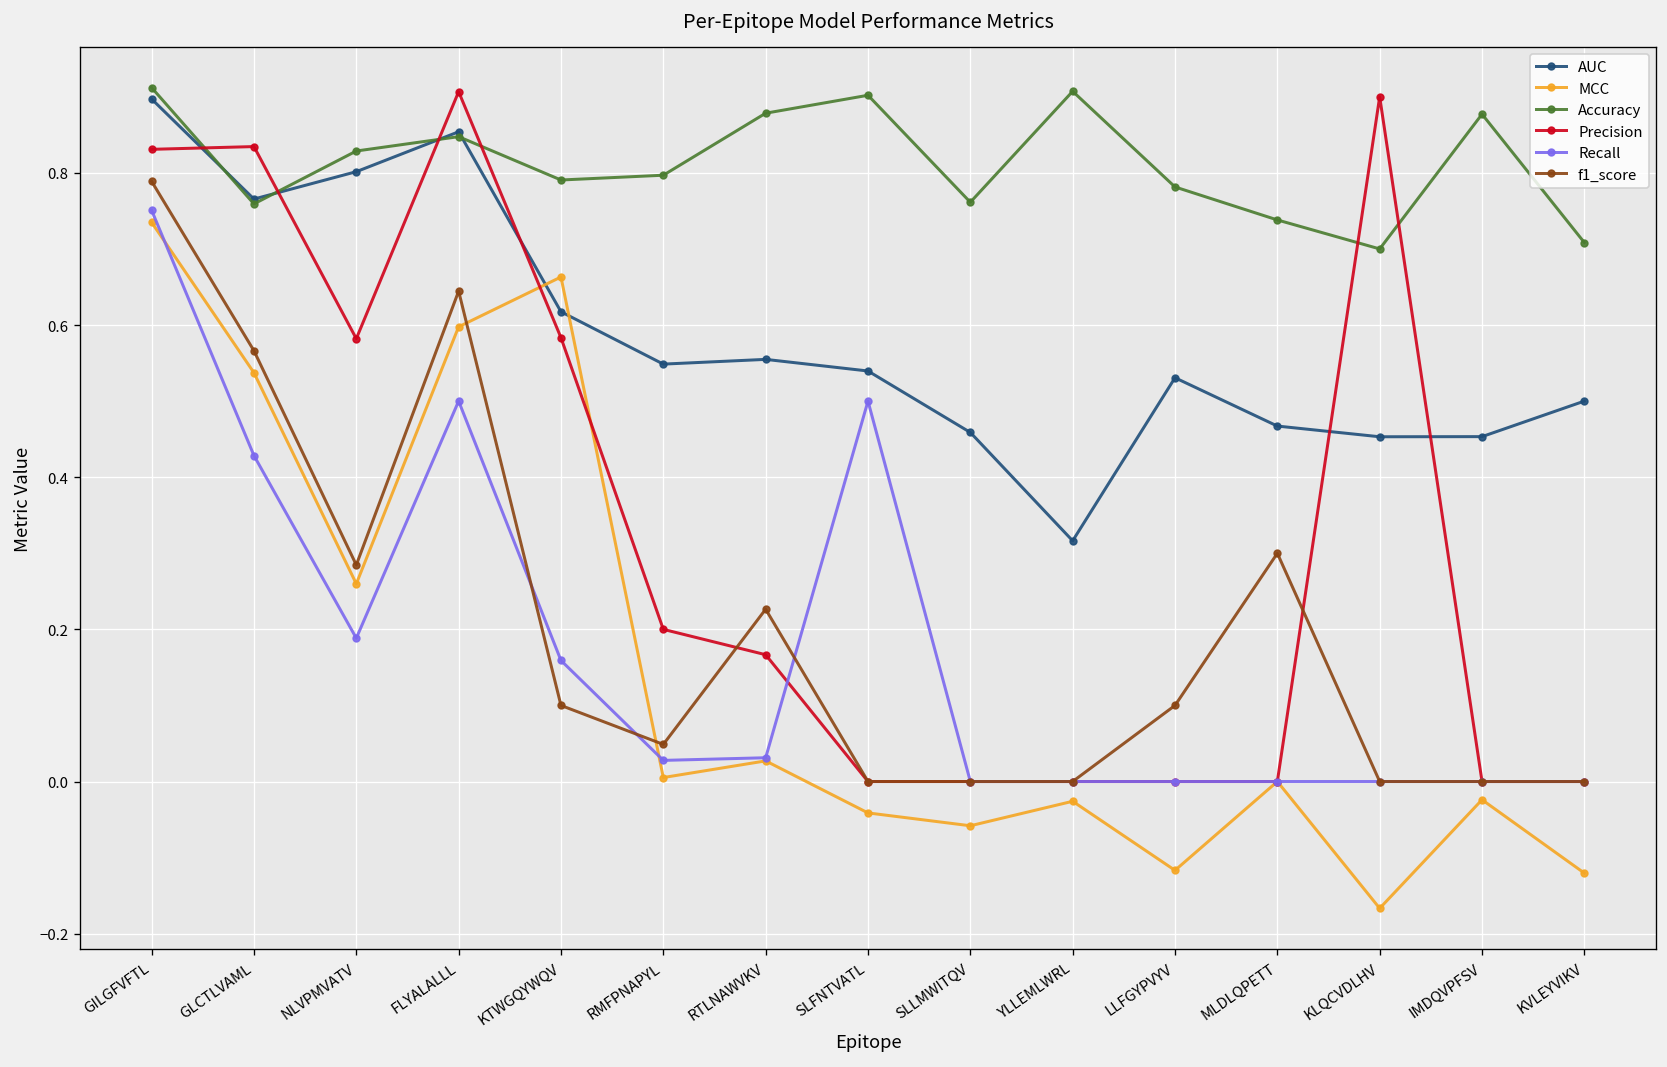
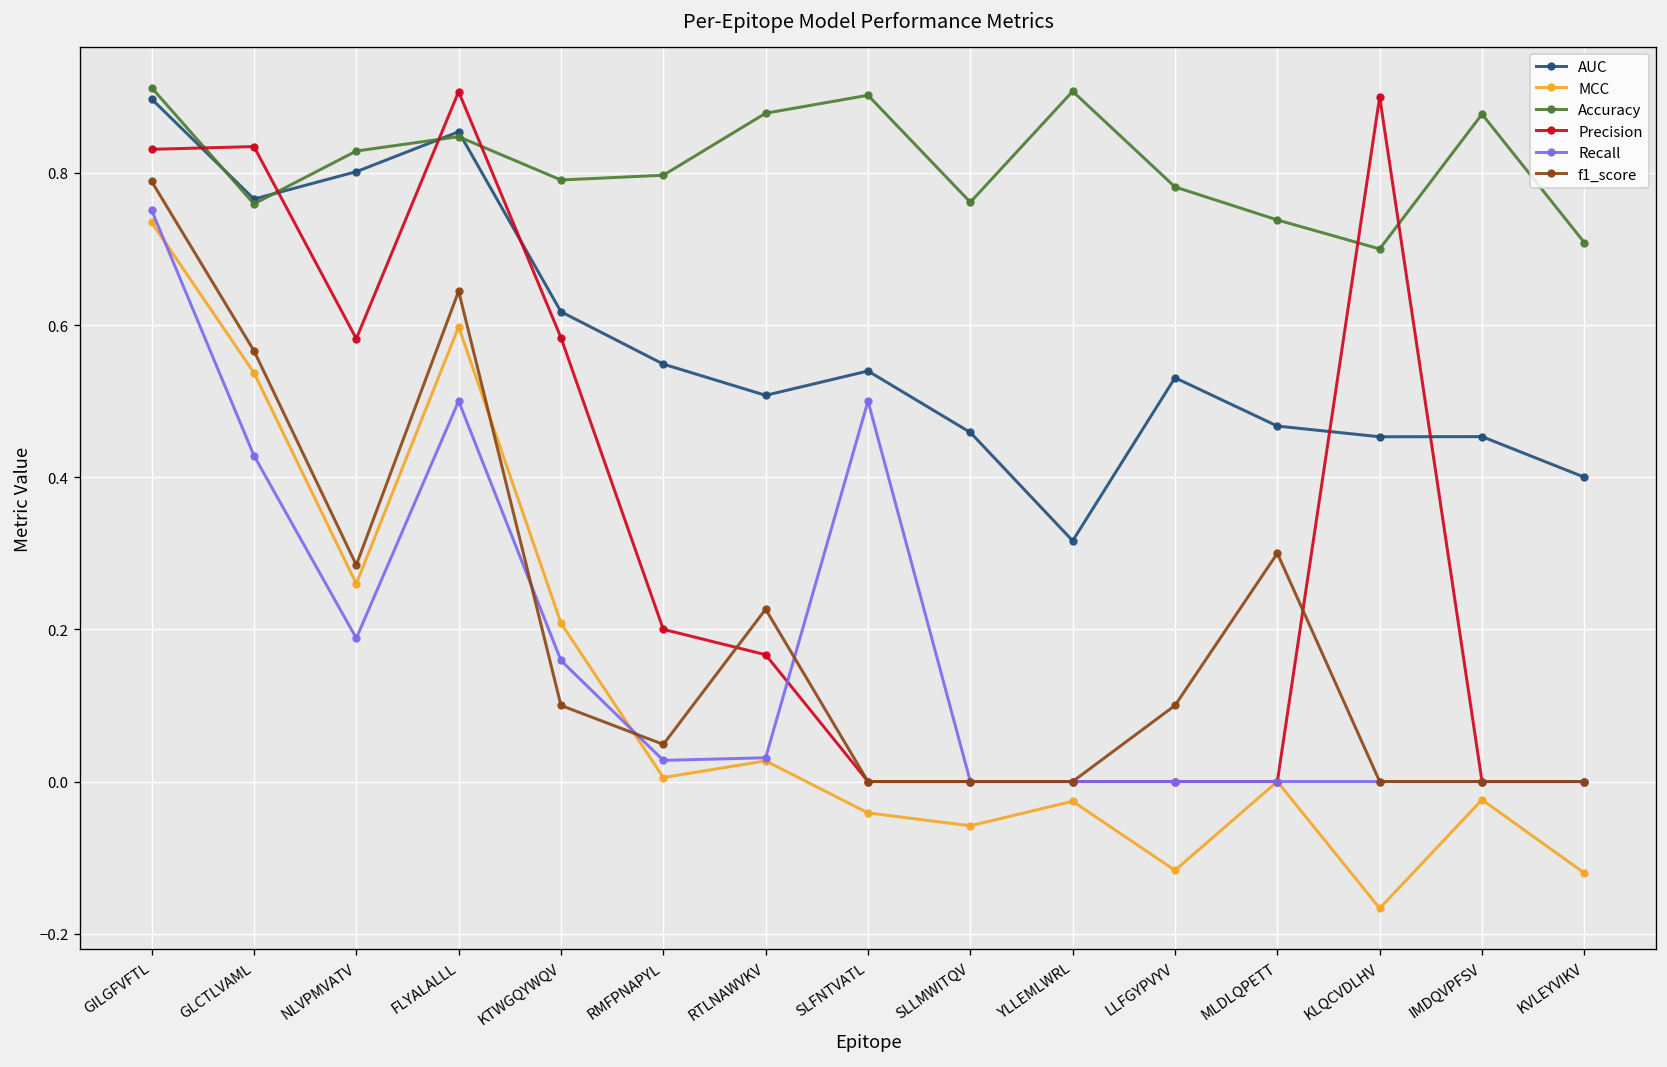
MCC, KTWGQYWQV: 0.66 -> 0.21
AUC, RTLNAWVKV: 0.55 -> 0.51
AUC, KVLEYVIKV: 0.5 -> 0.4
